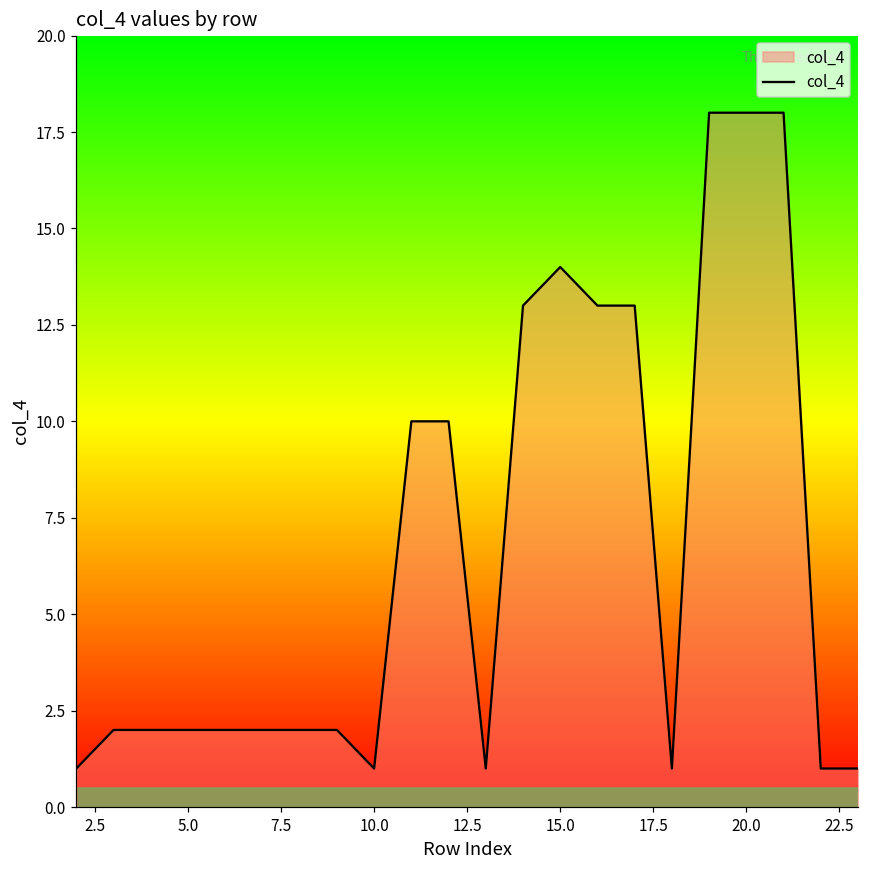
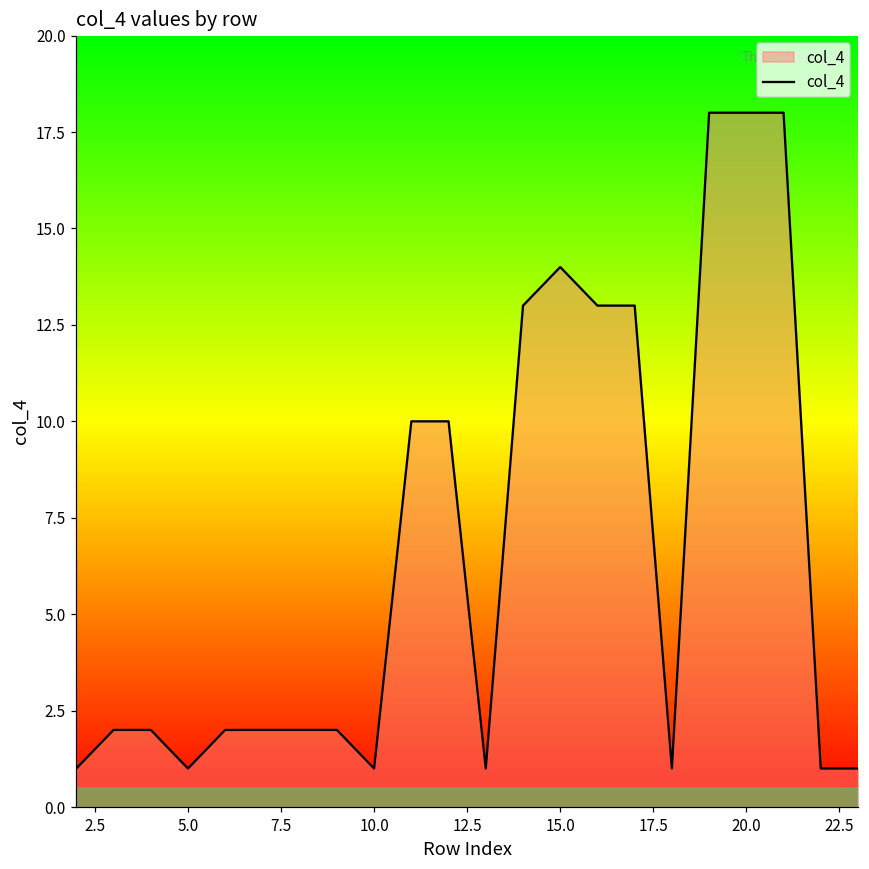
5.0: 2 -> 1
